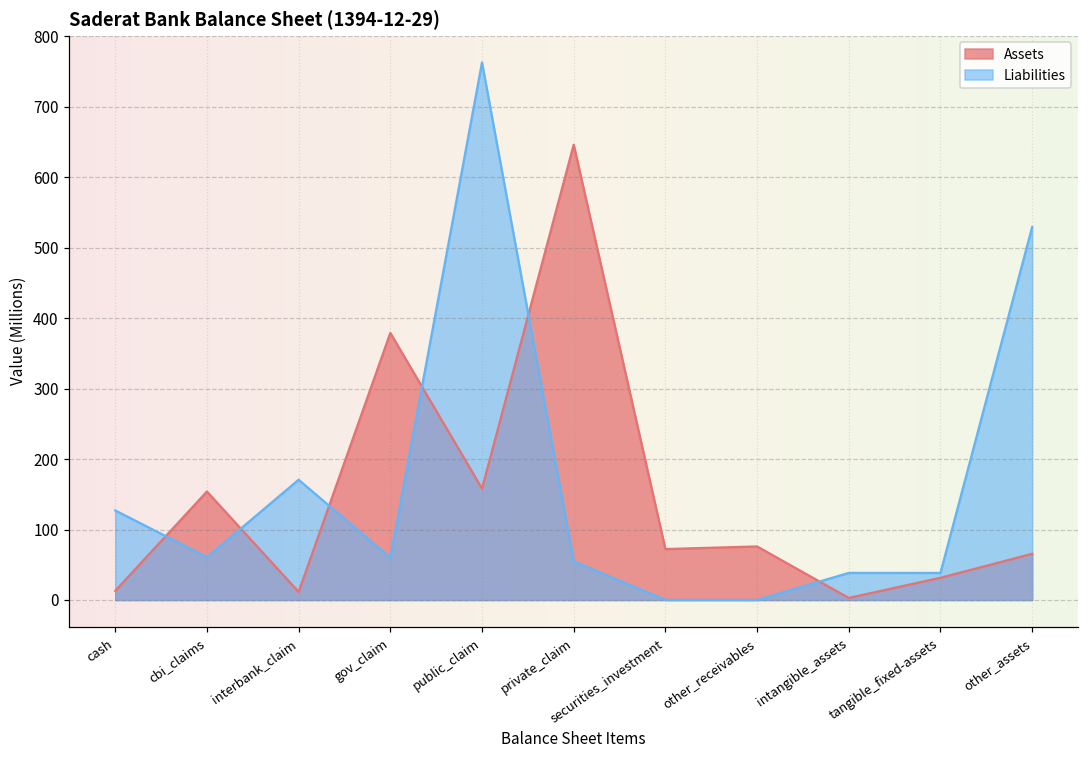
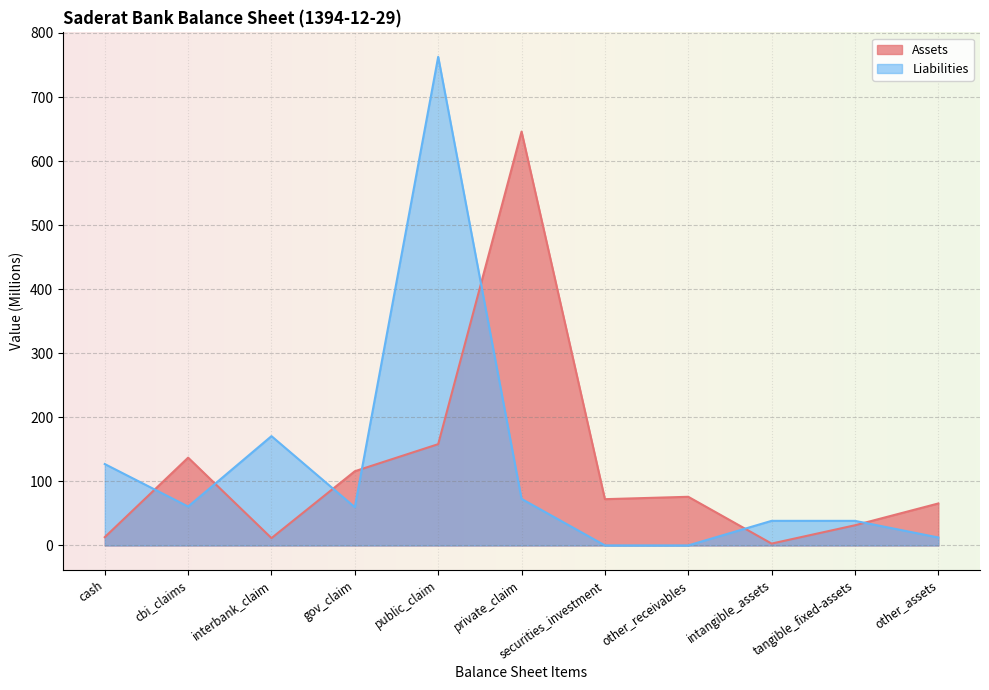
Assets, cbi_claims: 150 -> 140
Assets, gov_claim: 380 -> 120
Liabilities, private_claim: 50 -> 70
Liabilities, other_assets: 530 -> 10
